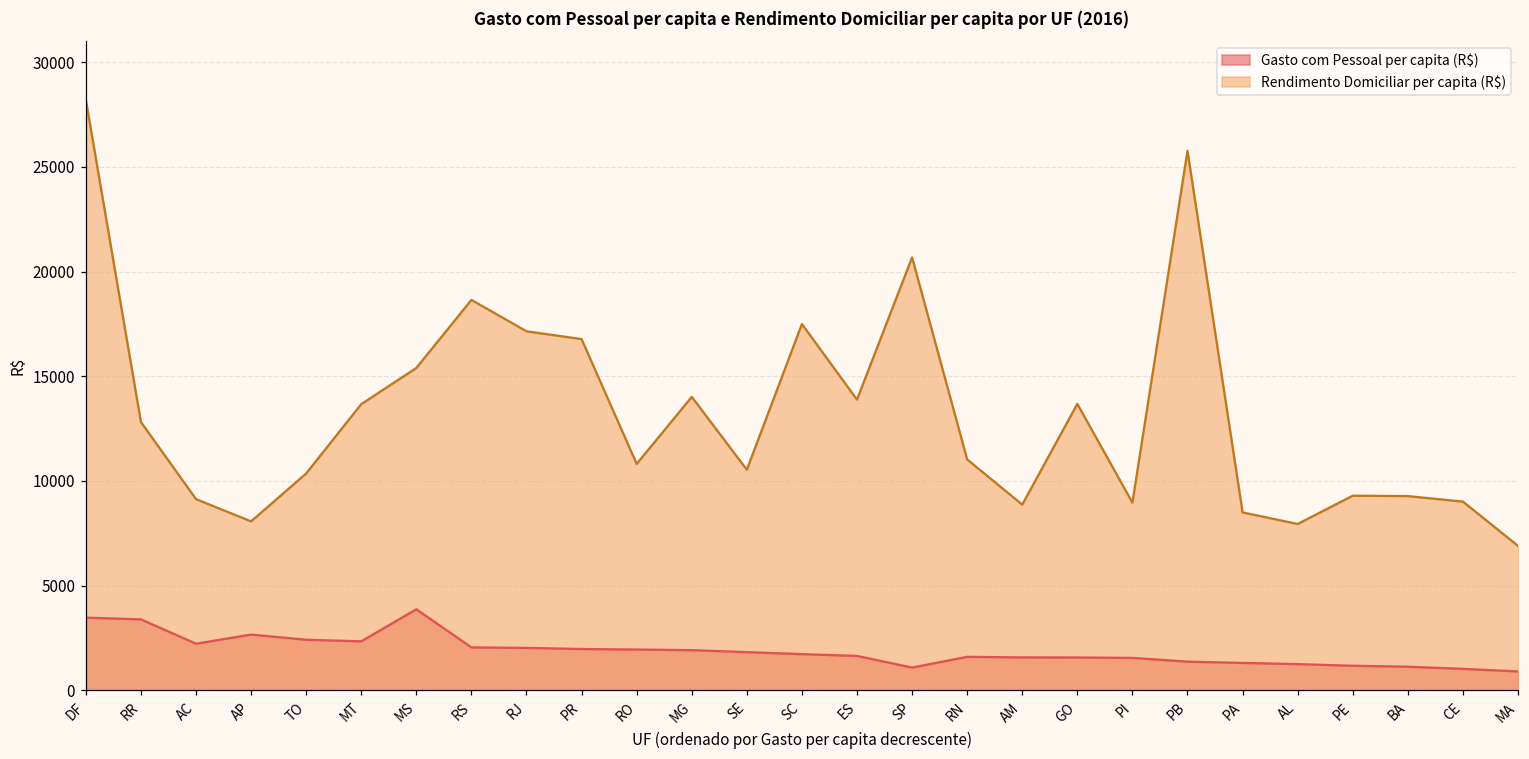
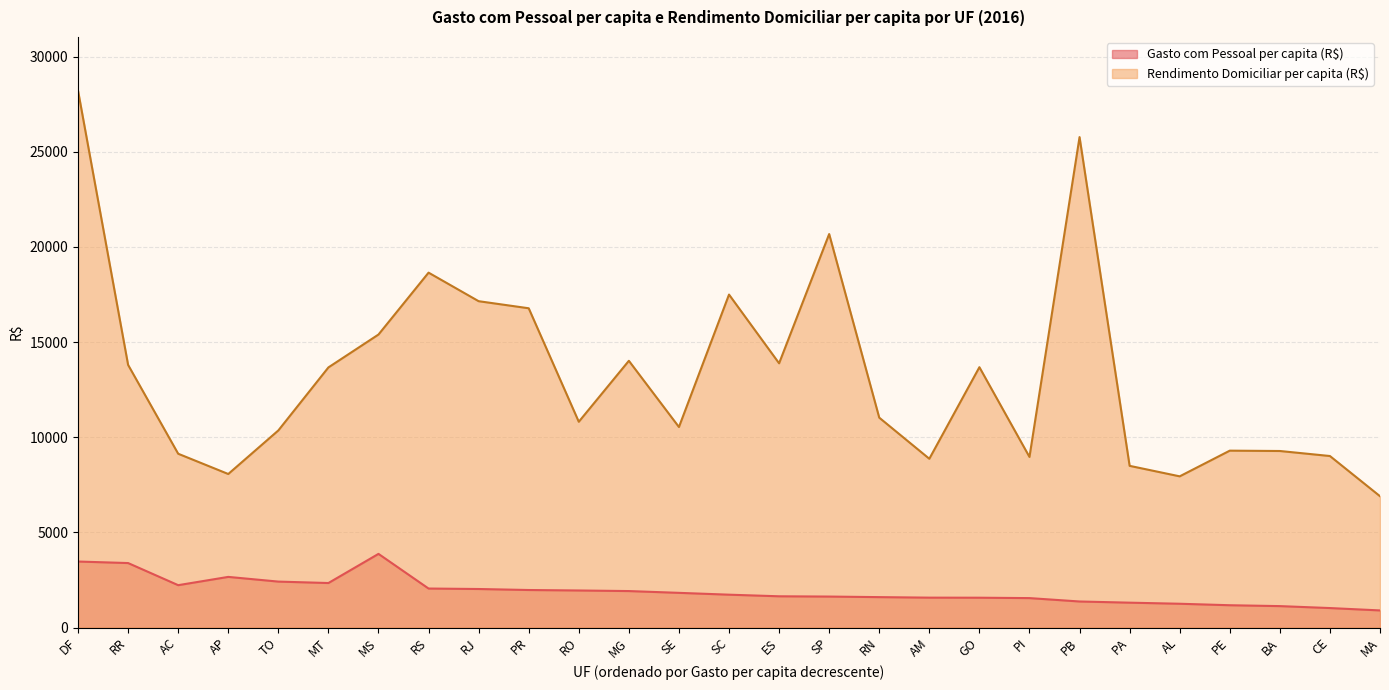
Rendimento Domiciliar per capita (R$), RR: 12800 -> 13800
Gasto com Pessoal per capita (R$), SP: 1100 -> 1600
